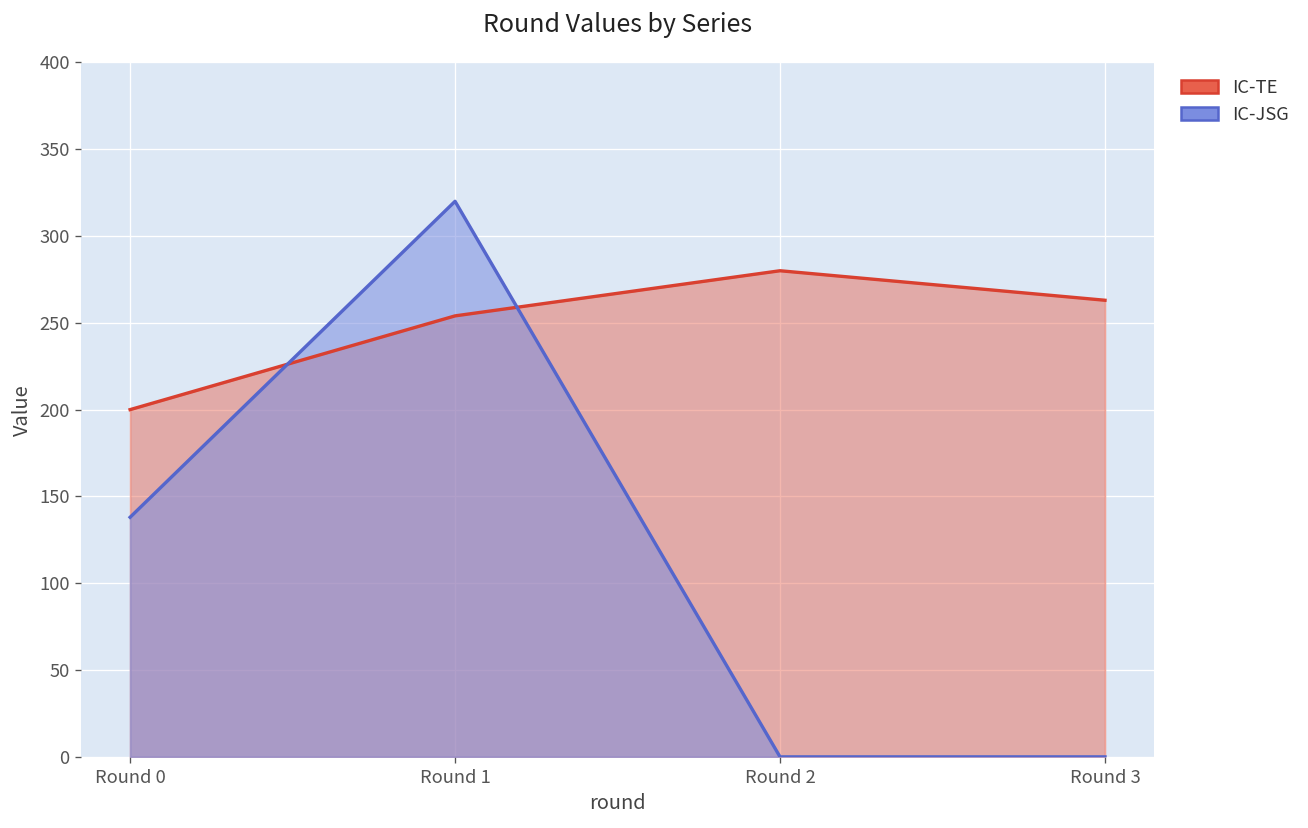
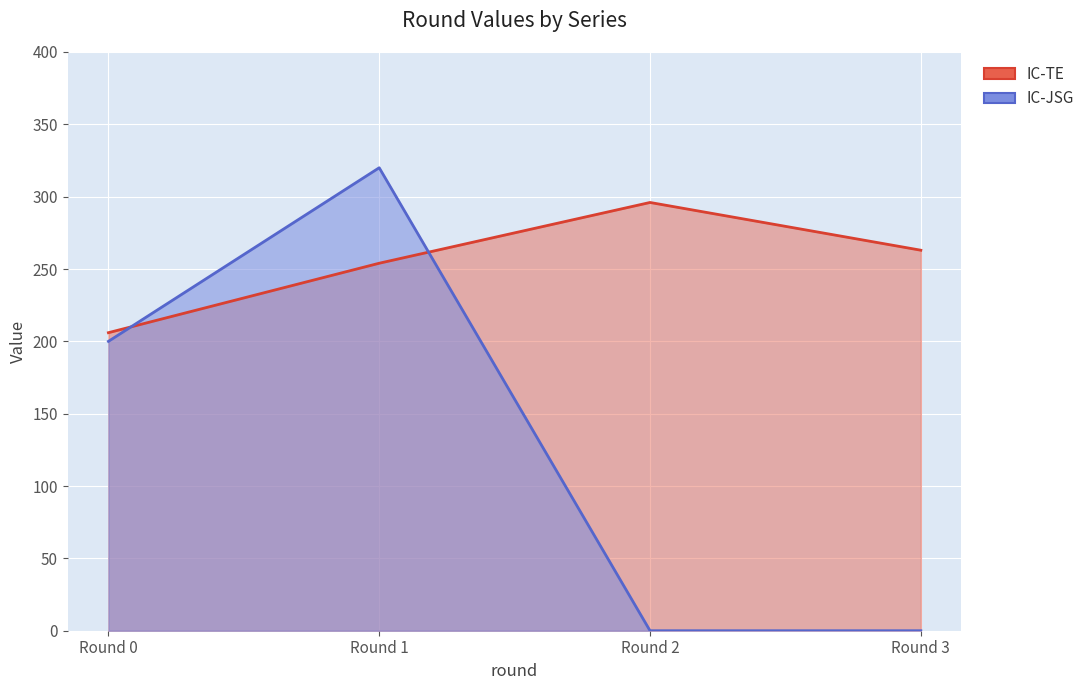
IC-TE, Round 0: 200 -> 206
IC-JSG, Round 0: 138 -> 200
IC-TE, Round 2: 280 -> 296
